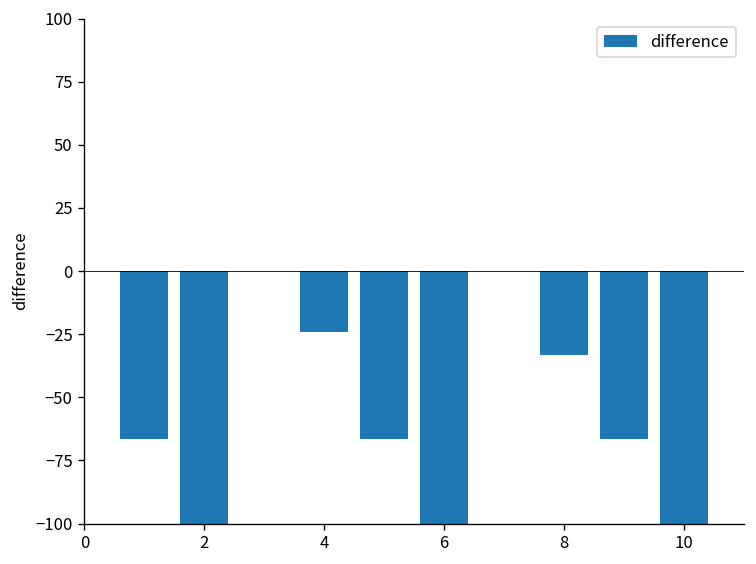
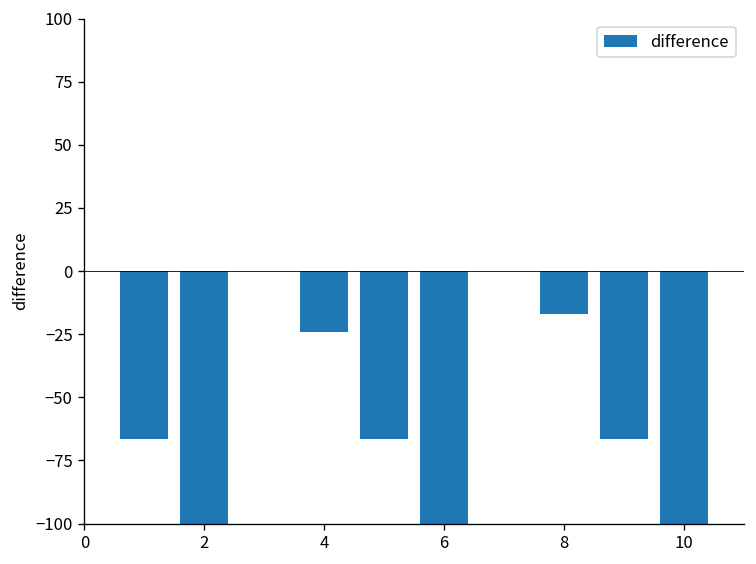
8: -33 -> -17
